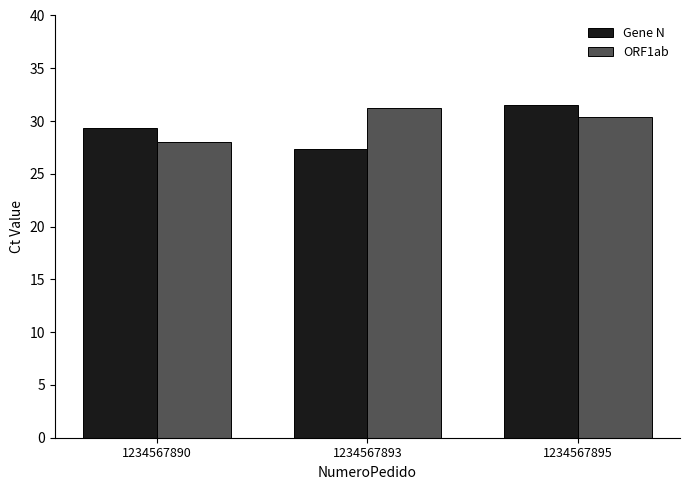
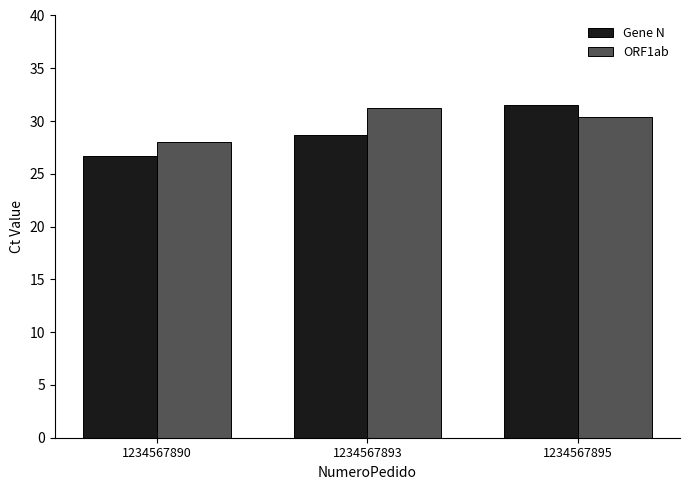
Gene N, 1234567890: 29.3 -> 26.7
Gene N, 1234567893: 27.4 -> 28.7
